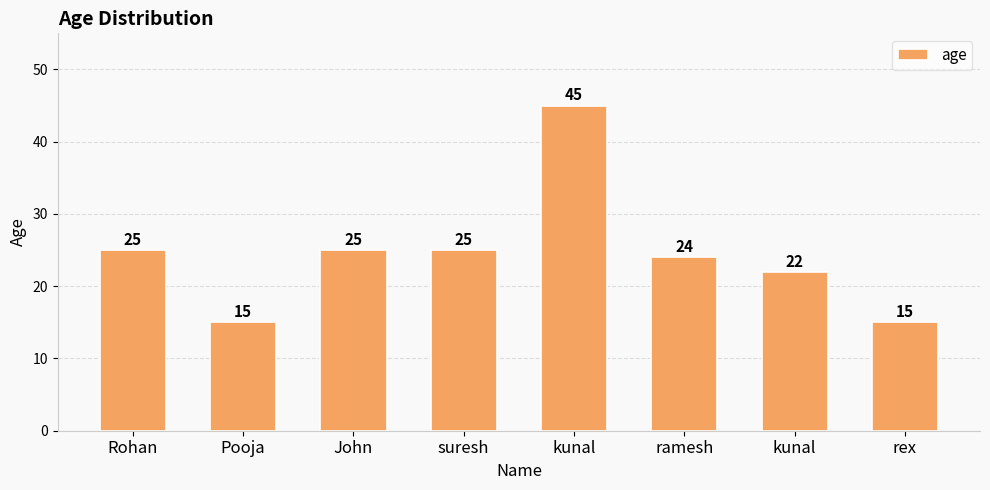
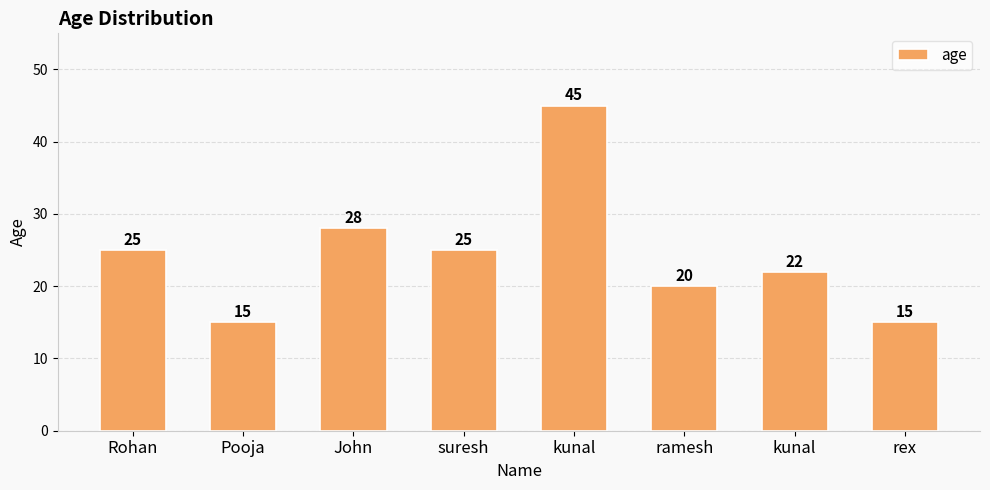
John: 25 -> 28
ramesh: 24 -> 20
